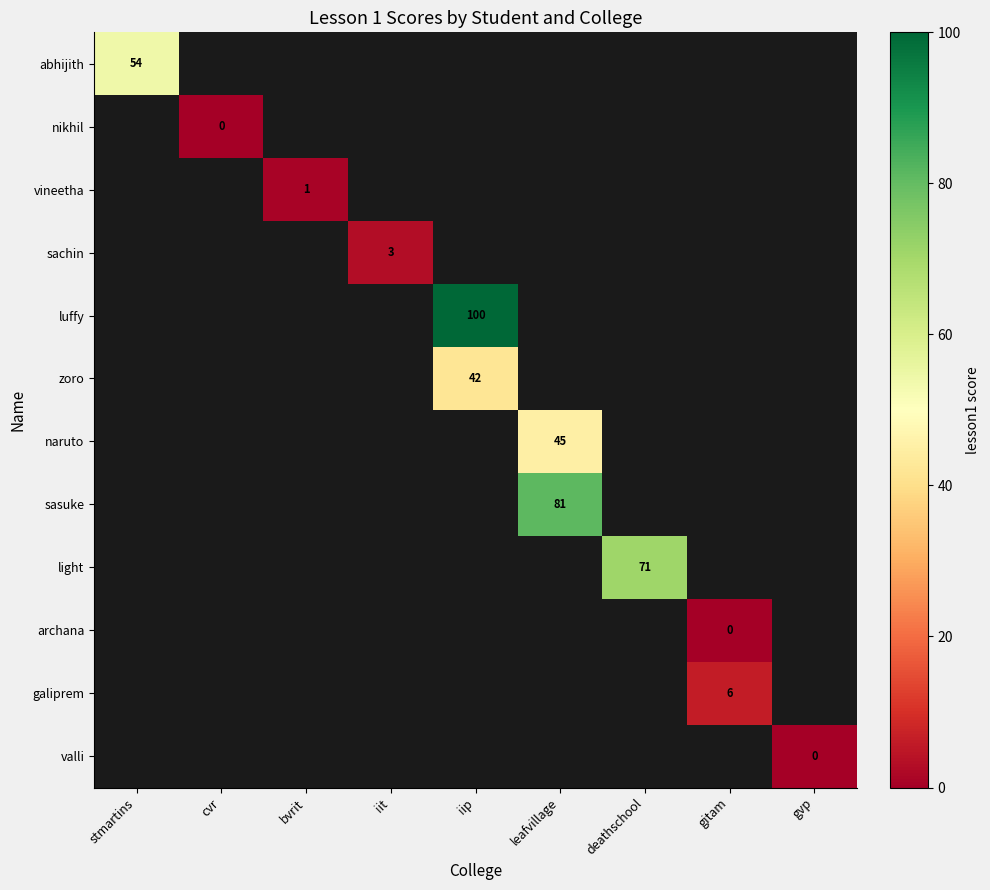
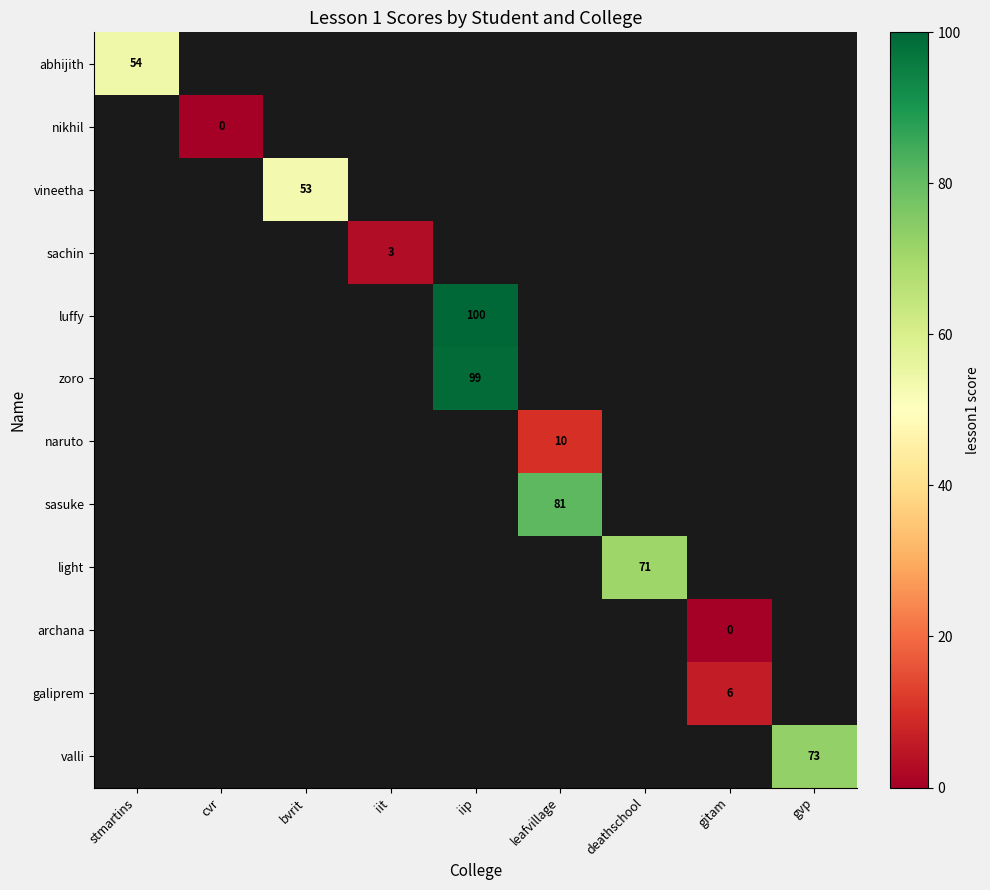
vineetha, bvrit: 1 -> 53
zoro, iip: 42 -> 99
naruto, leafvillage: 45 -> 10
valli, gvp: 0 -> 73
